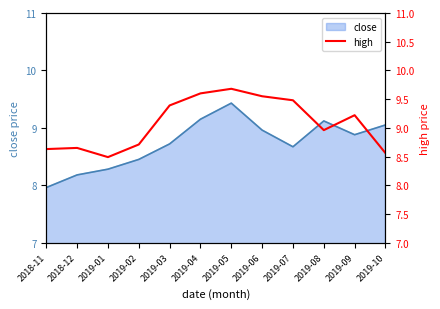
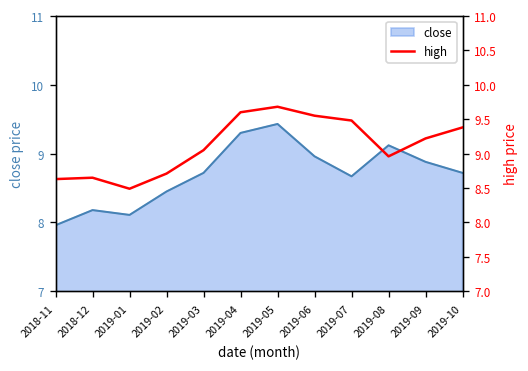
close, 2019-01: 8.3 -> 8.1
close, 2019-04: 9.2 -> 9.3
close, 2019-10: 9.1 -> 8.7
high, 2019-03: 9.4 -> 9.1
high, 2019-10: 8.6 -> 9.4
